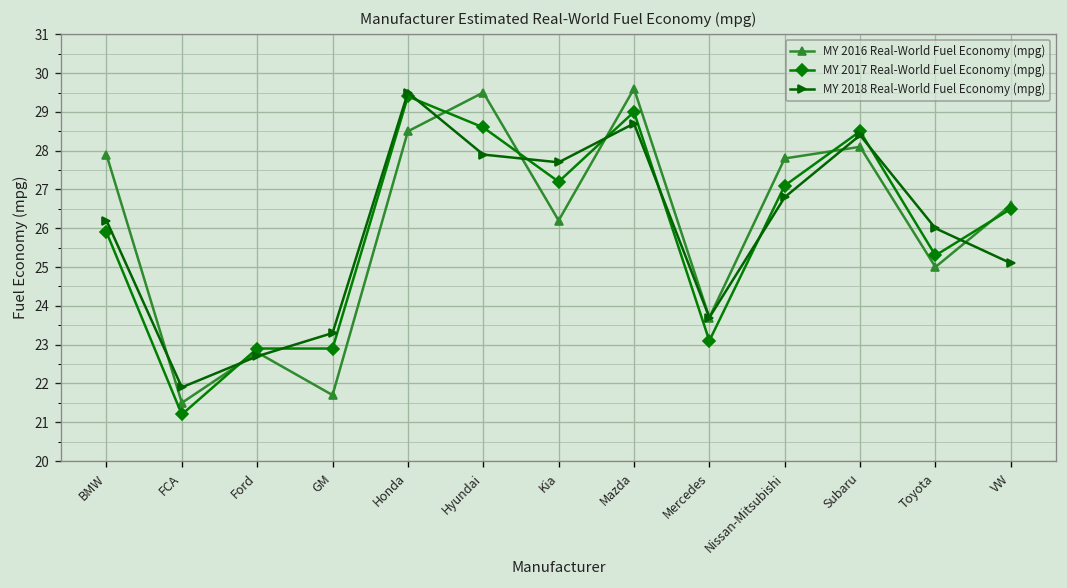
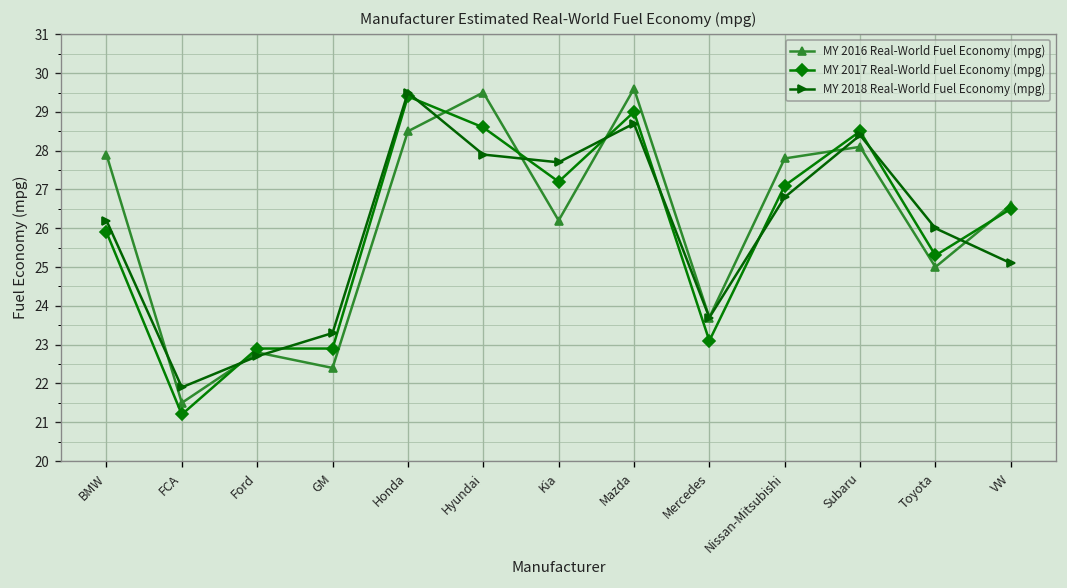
MY 2016 Real-World Fuel Economy (mpg), GM: 21.7 -> 22.4
